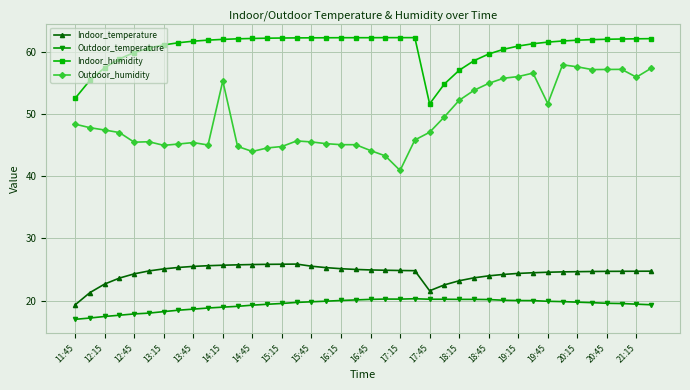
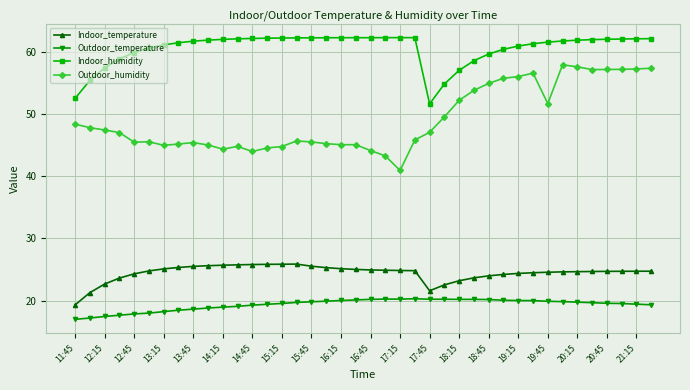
Outdoor_humidity, 14:15: 55 -> 44
Outdoor_humidity, 21:15: 56 -> 57
